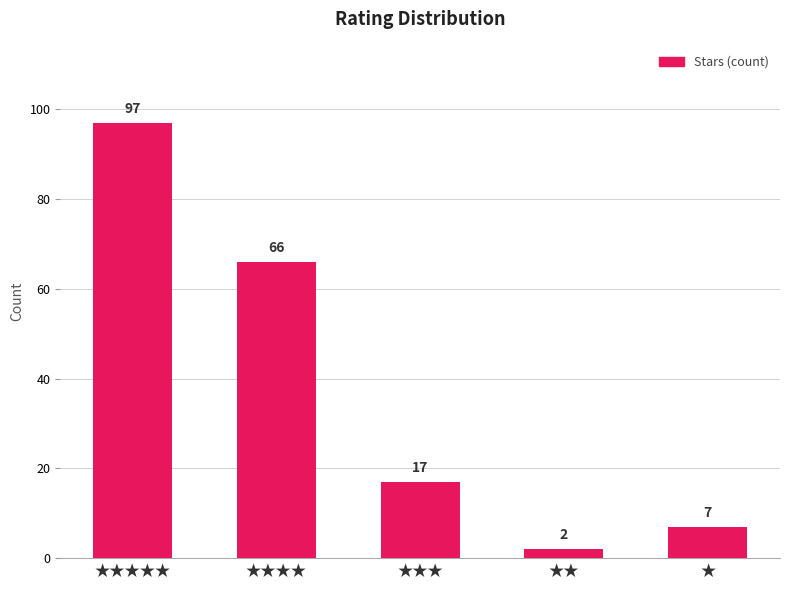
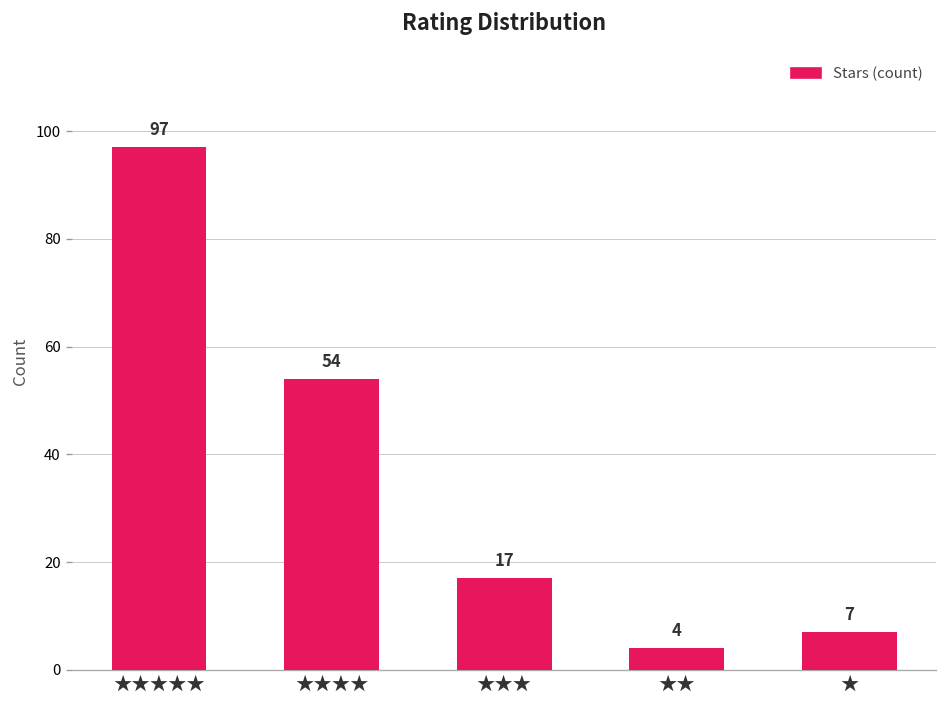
★★★★: 66 -> 54
★★: 2 -> 4
